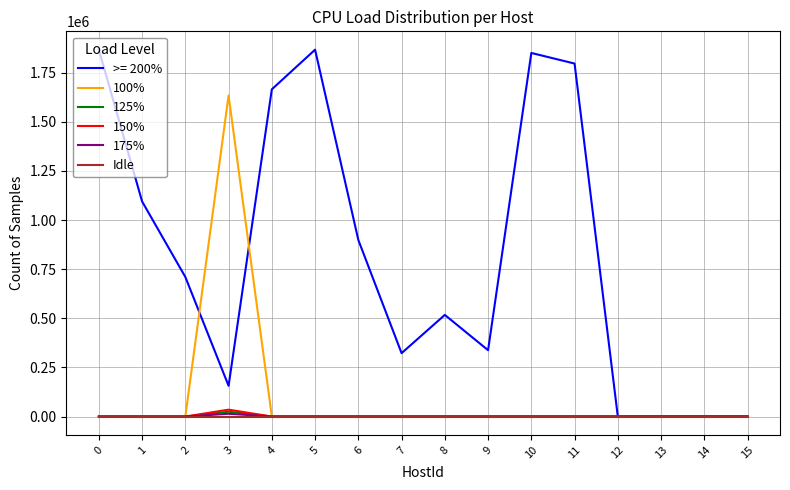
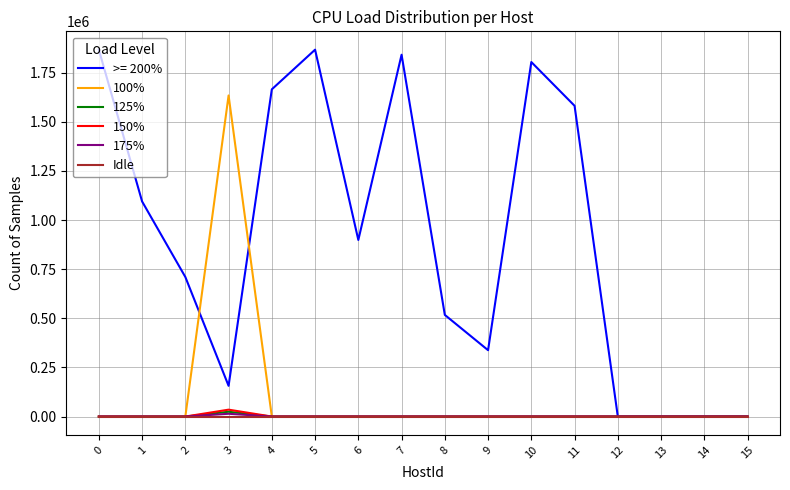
>= 200%, 7: 320000 -> 1840000
>= 200%, 10: 1850000 -> 1800000
>= 200%, 11: 1800000 -> 1580000
